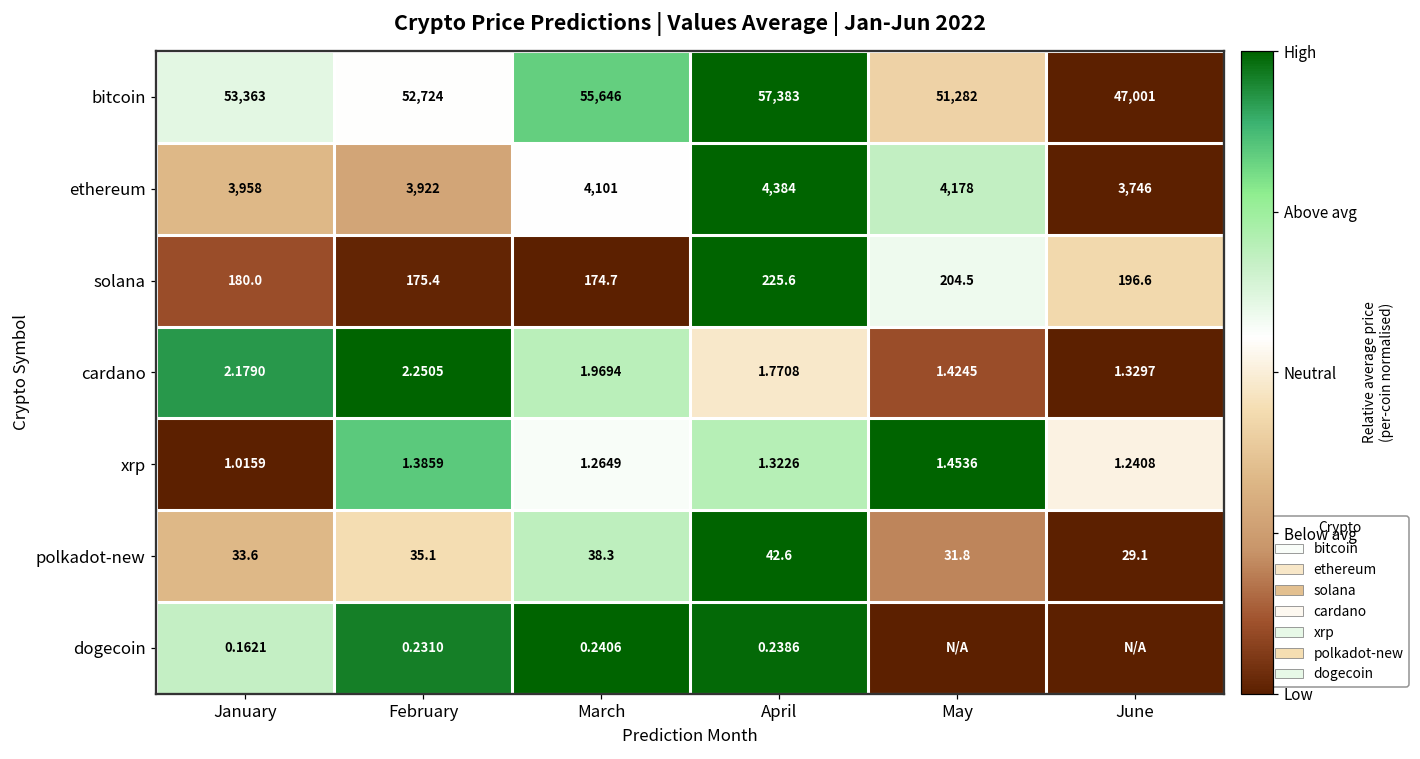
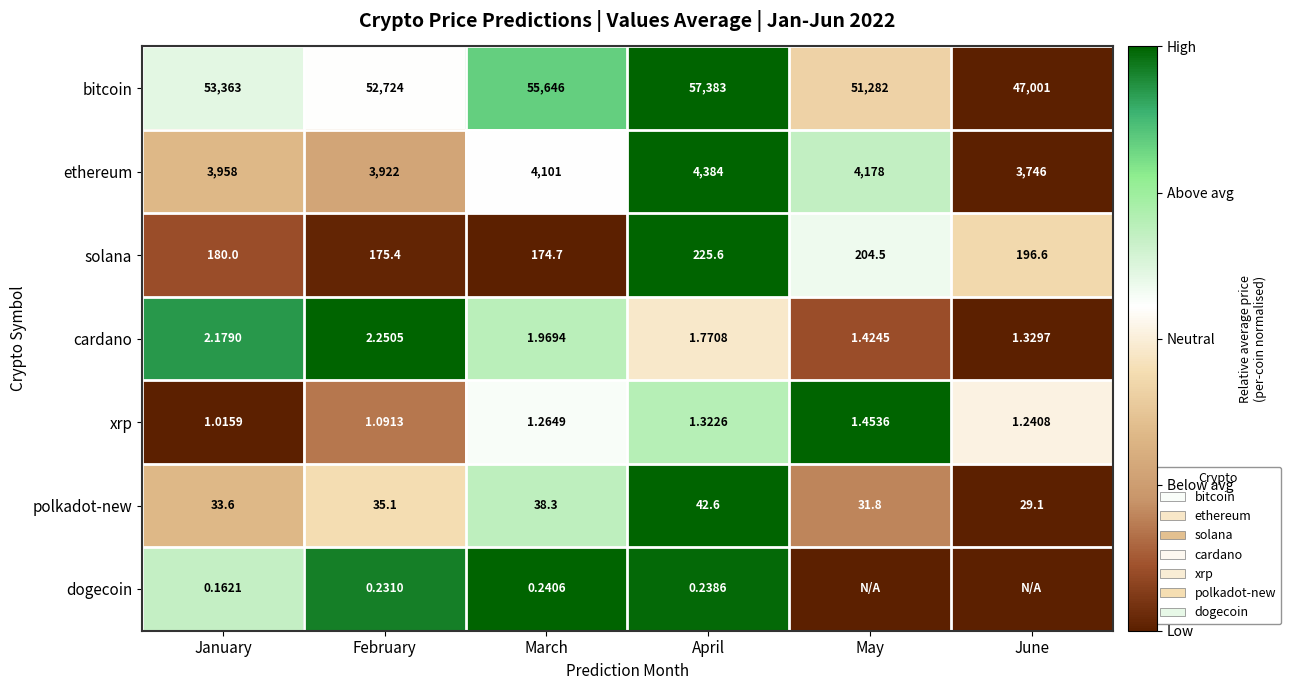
xrp, February: 1.3859 -> 1.0913
